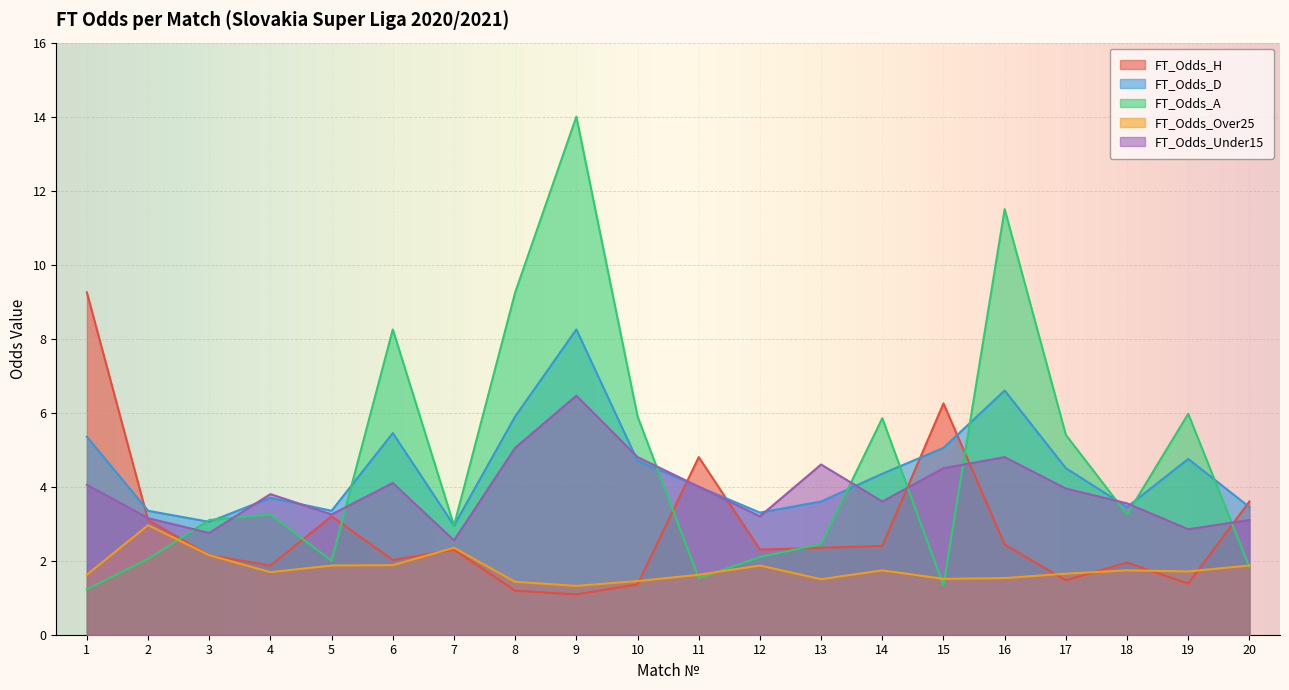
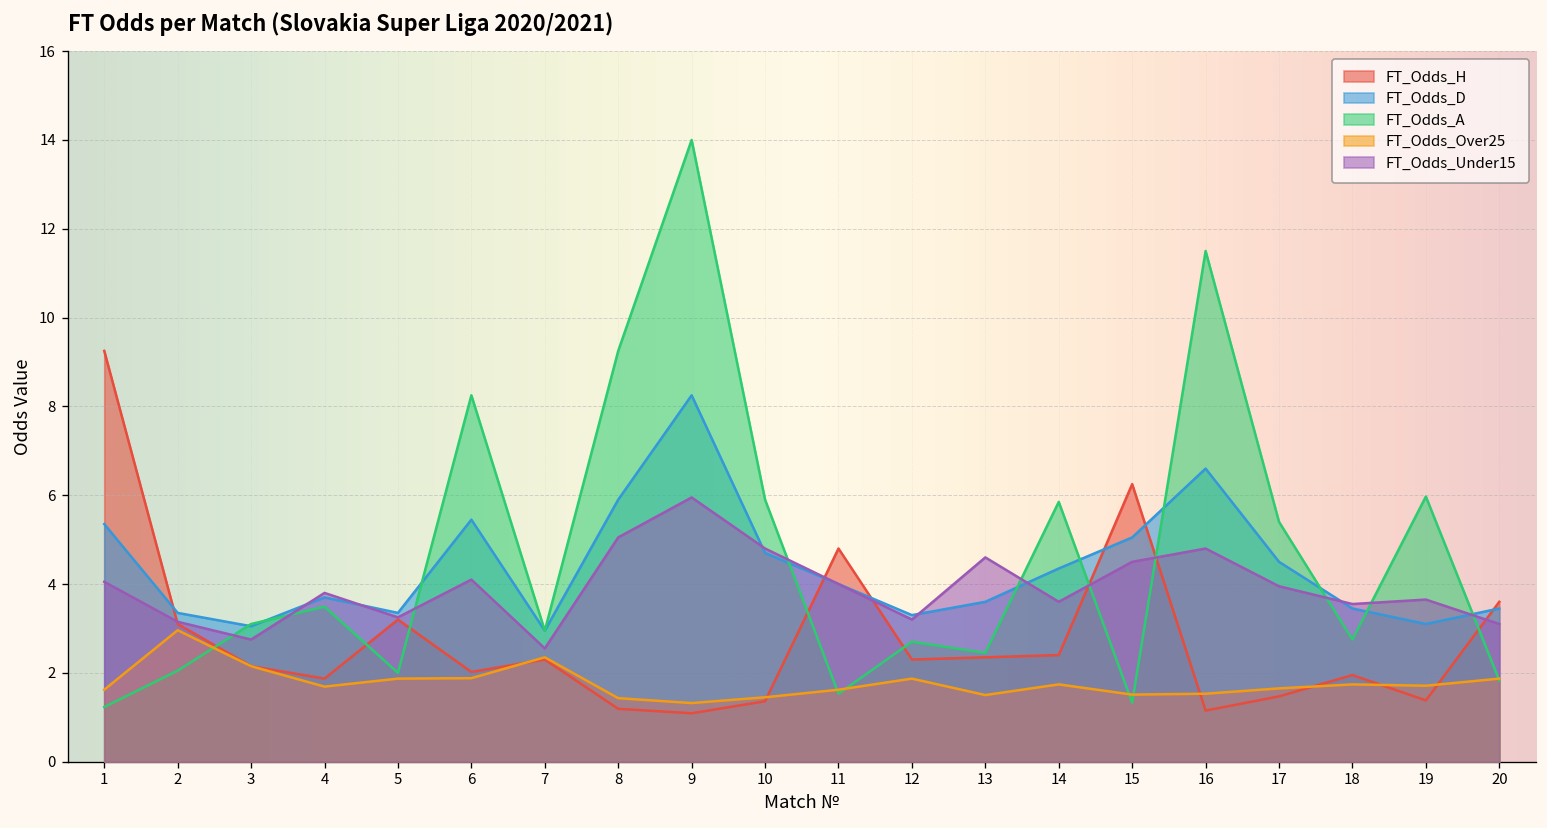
FT_Odds_A, 4: 3.3 -> 3.5
FT_Odds_Under15, 9: 6.5 -> 6.0
FT_Odds_A, 12: 2.1 -> 2.7
FT_Odds_H, 16: 2.4 -> 1.2
FT_Odds_A, 18: 3.3 -> 2.8
FT_Odds_D, 19: 4.8 -> 3.1
FT_Odds_Under15, 19: 2.9 -> 3.7
